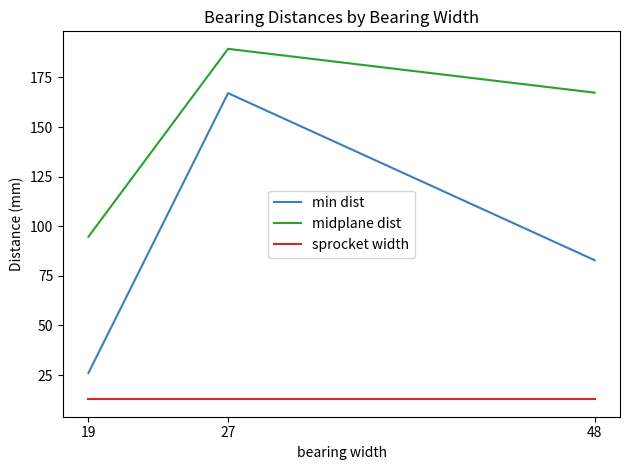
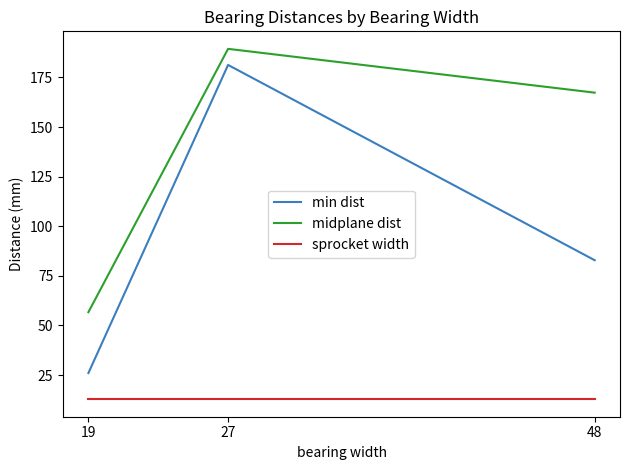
midplane dist, 19: 95 -> 57
min dist, 27: 167 -> 181
